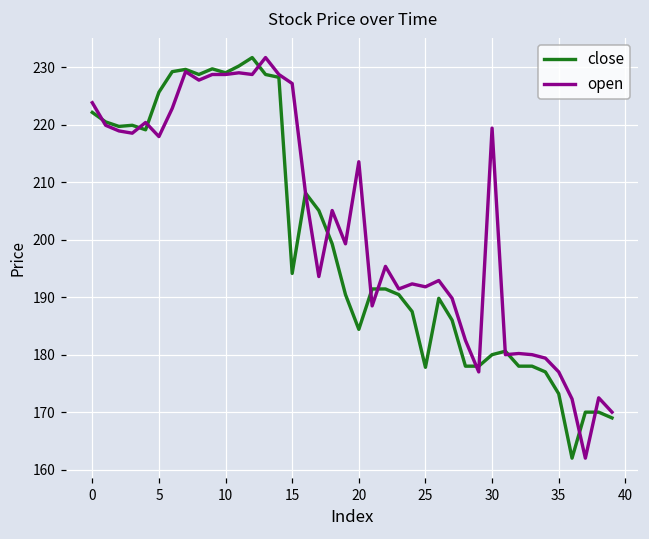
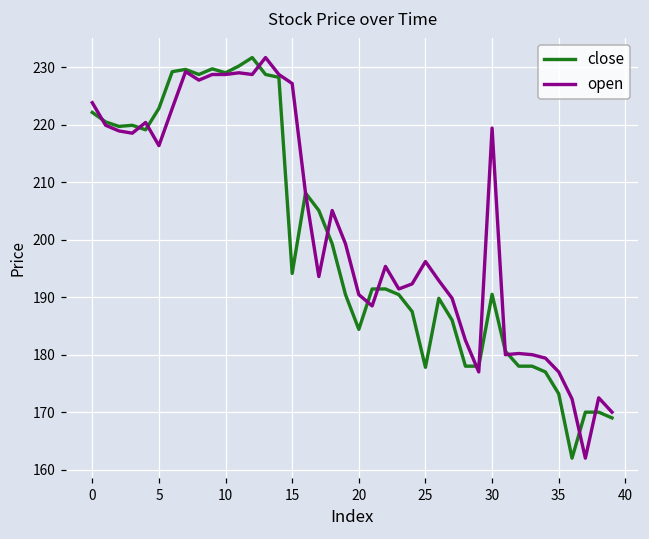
close, 5: 226 -> 223
open, 5: 218 -> 216
open, 20: 214 -> 190
open, 25: 192 -> 196
close, 30: 180 -> 191
